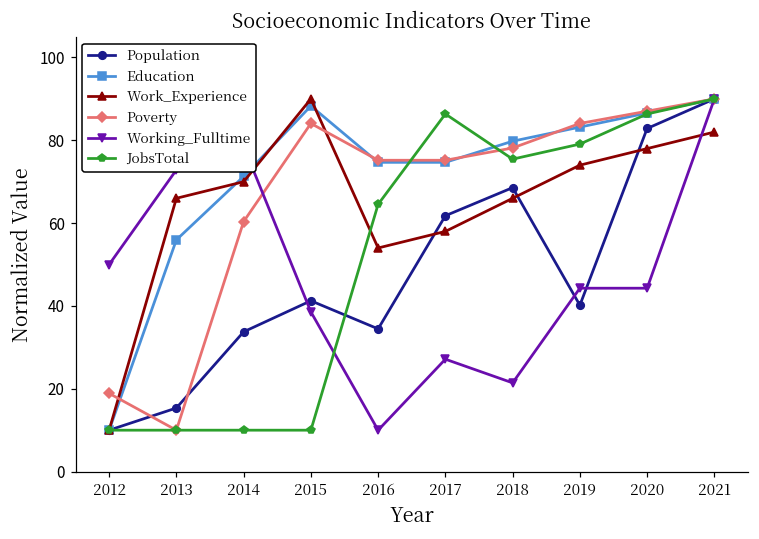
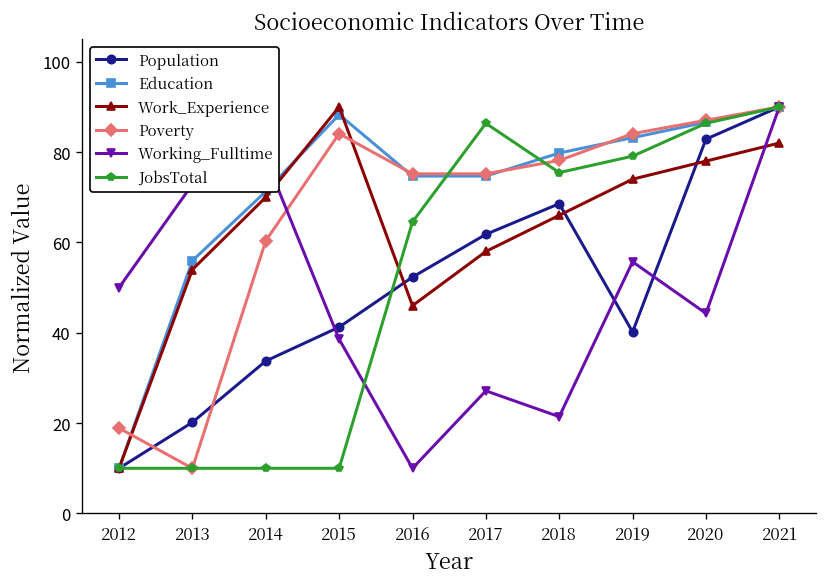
Population, 2013: 15 -> 20
Work_Experience, 2013: 66 -> 54
Population, 2016: 34 -> 52
Work_Experience, 2016: 54 -> 46
Working_Fulltime, 2019: 44 -> 56
